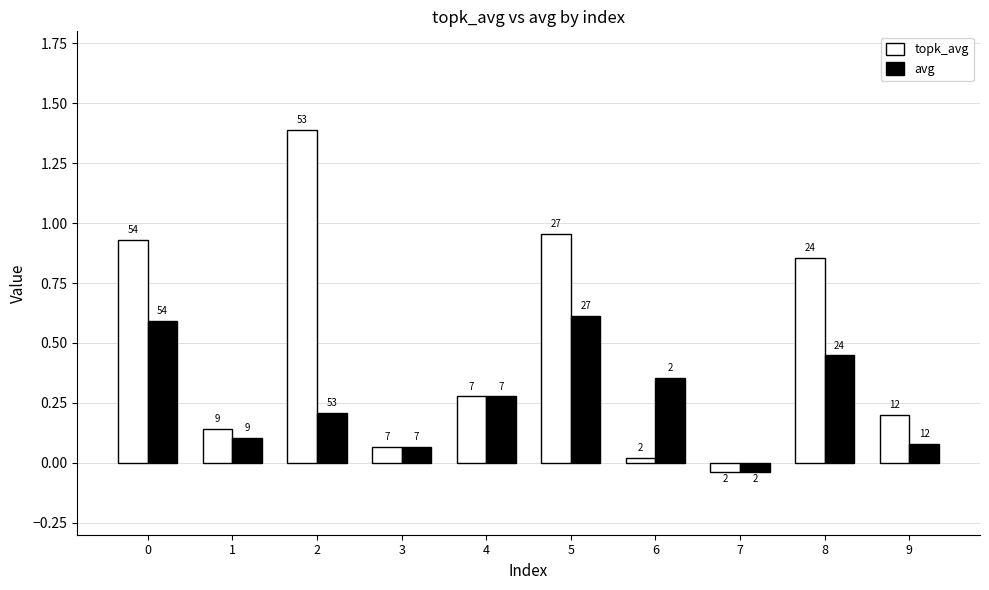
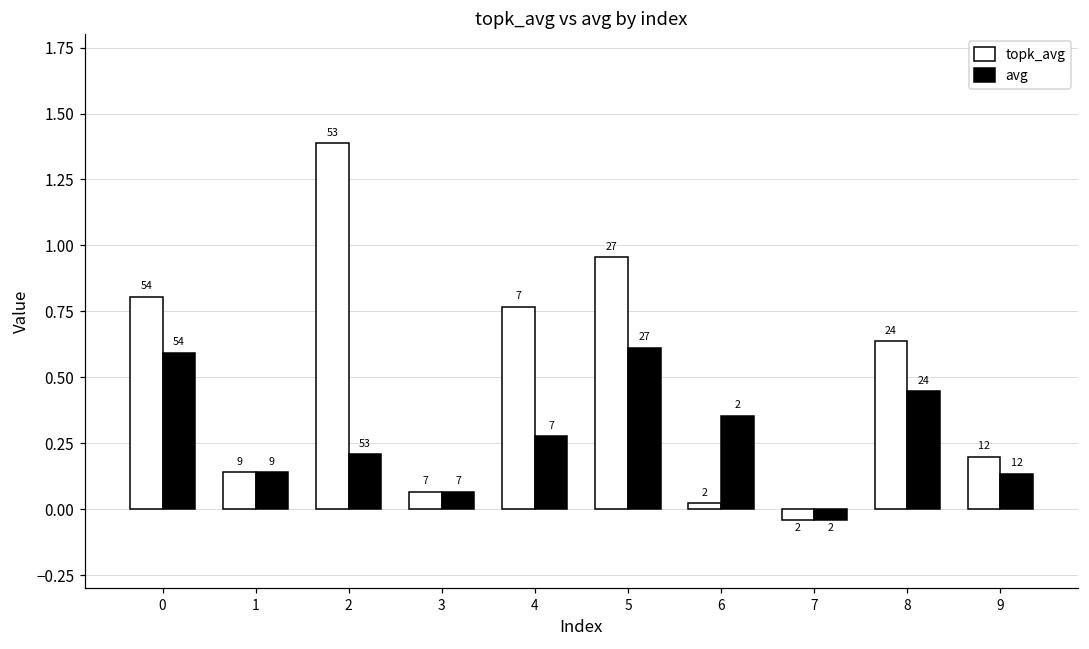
topk_avg, 0: 0.93 -> 0.81
avg, 1: 0.10 -> 0.14
topk_avg, 4: 0.28 -> 0.77
topk_avg, 8: 0.86 -> 0.64
avg, 9: 0.08 -> 0.13
